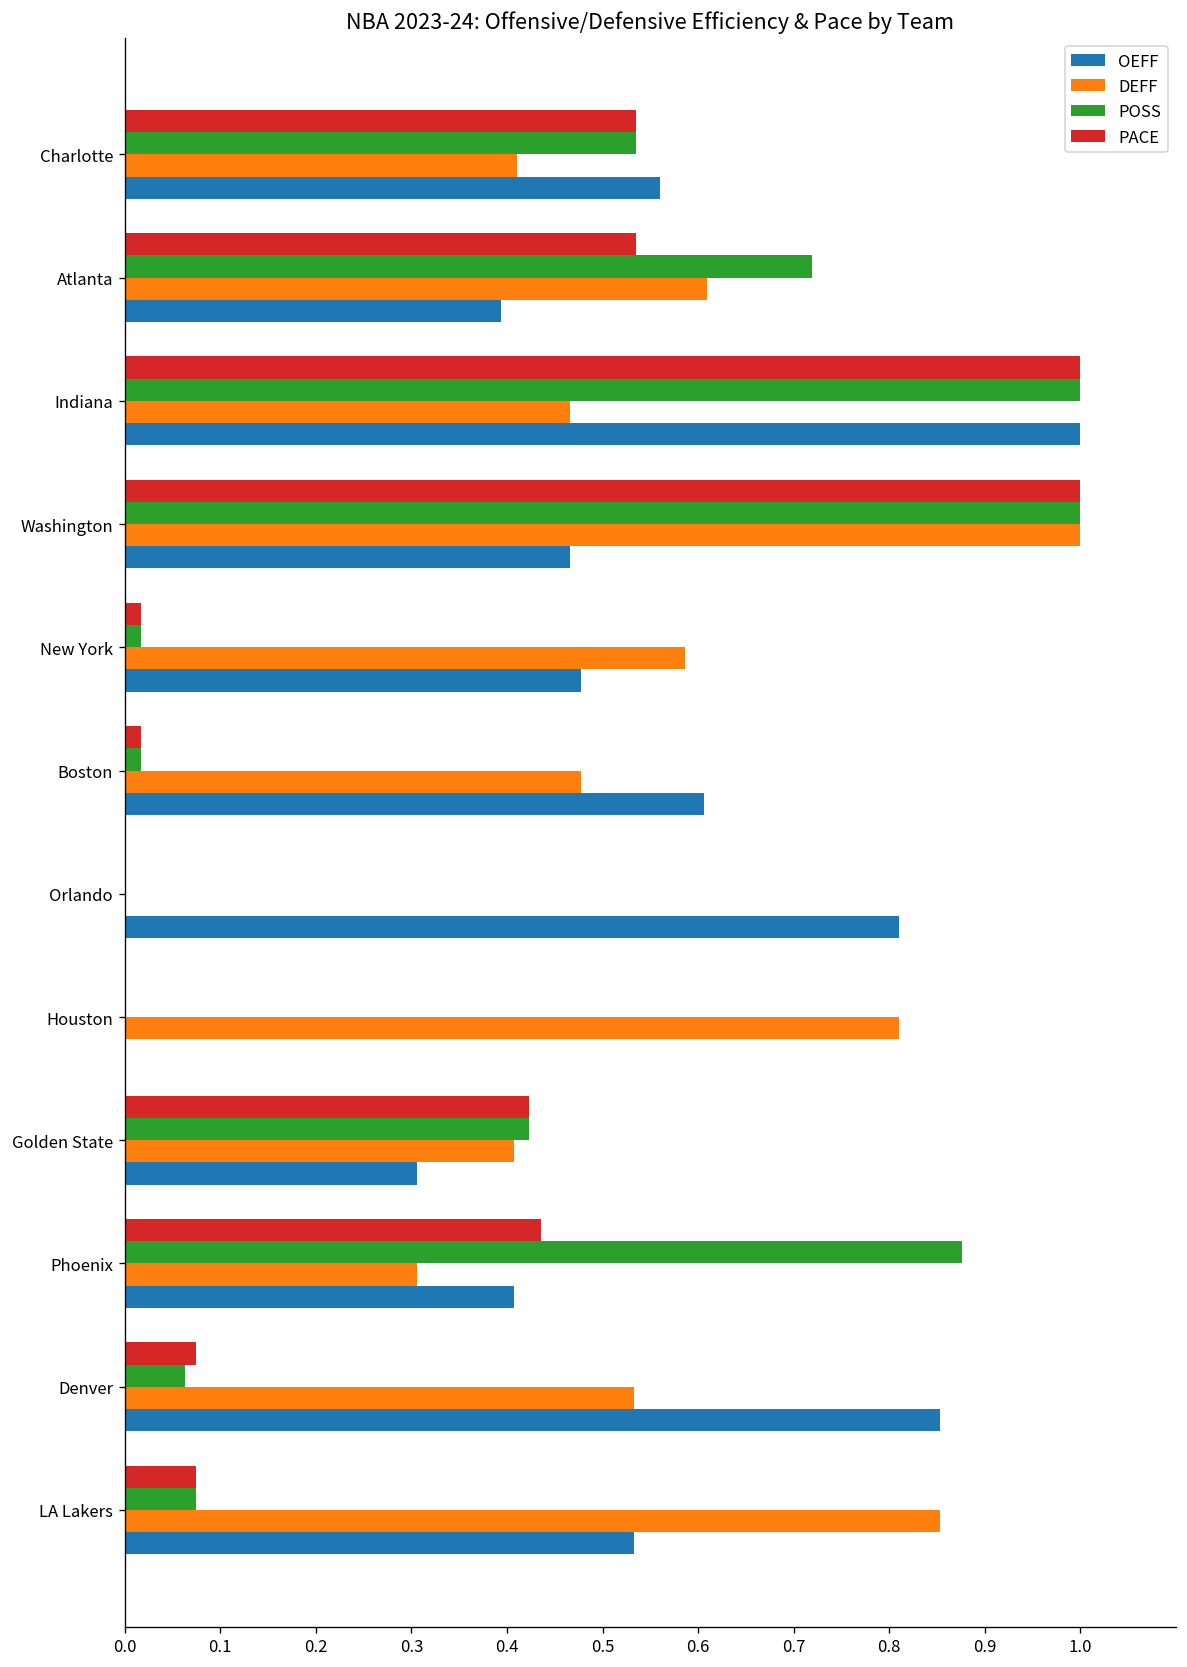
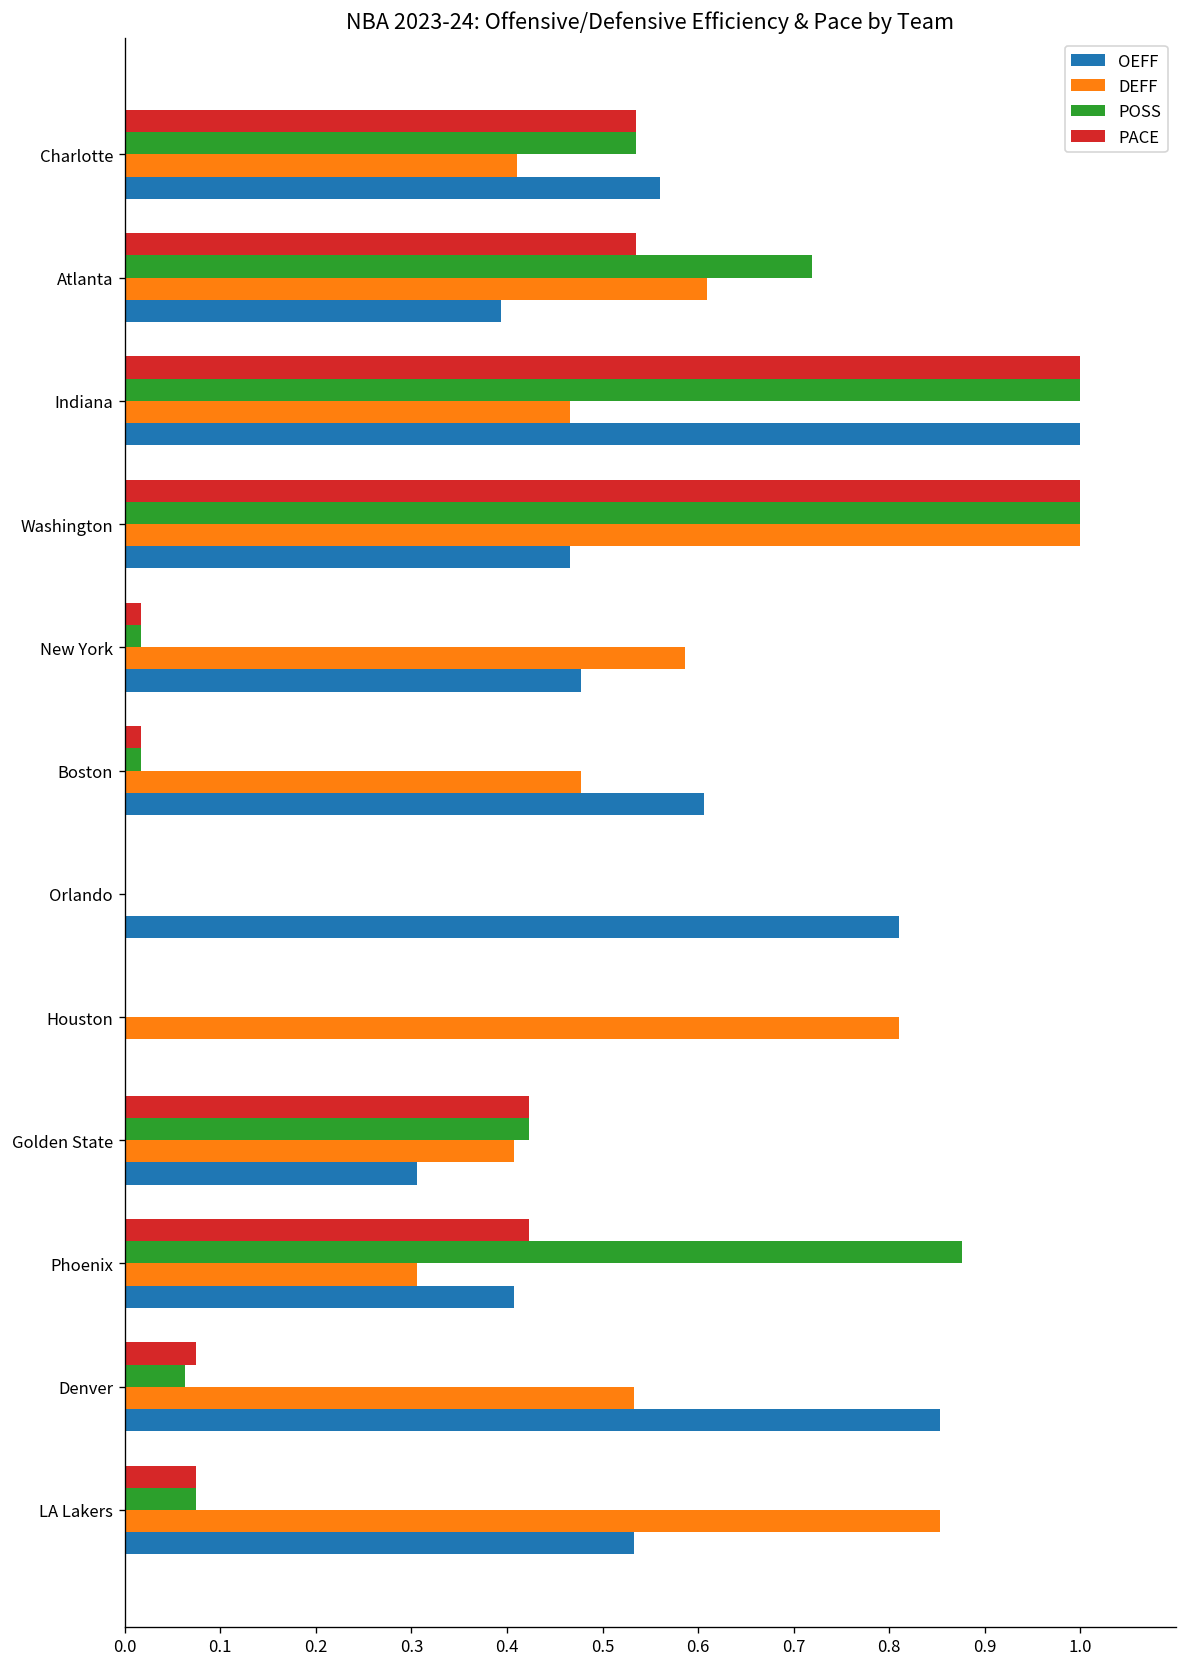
PACE, Phoenix: 0.44 -> 0.42
